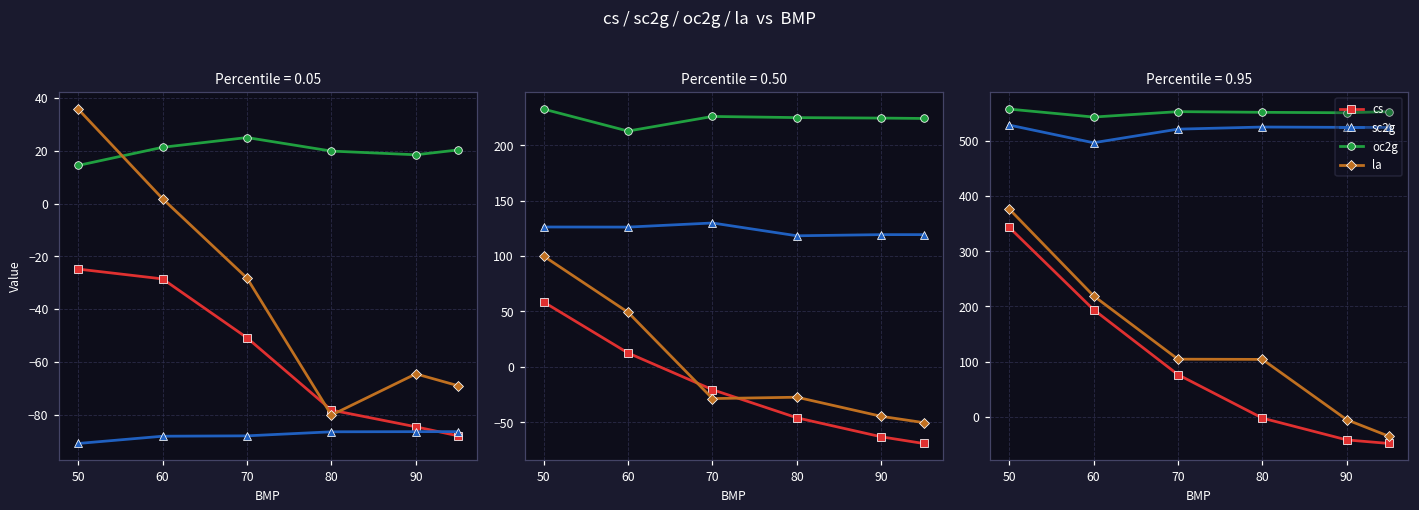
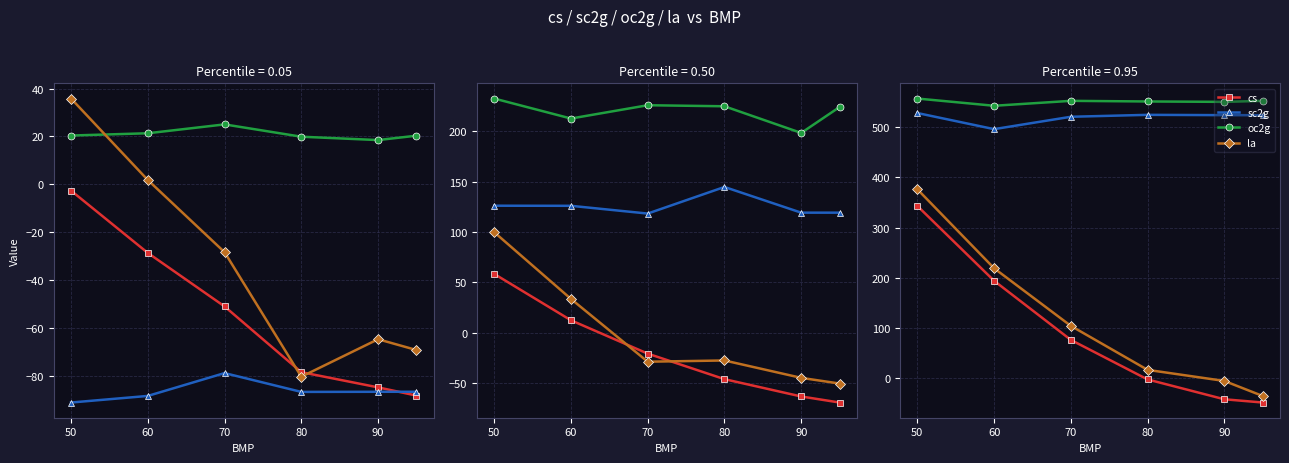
Percentile = 0.05, cs, 50: -25 -> -3
Percentile = 0.05, oc2g, 50: 14 -> 20
Percentile = 0.05, sc2g, 70: -88 -> -79
Percentile = 0.50, la, 60: 49 -> 34
Percentile = 0.50, sc2g, 70: 130 -> 118
Percentile = 0.50, sc2g, 80: 118 -> 145
Percentile = 0.50, oc2g, 90: 224 -> 198
Percentile = 0.95, la, 80: 100 -> 20
